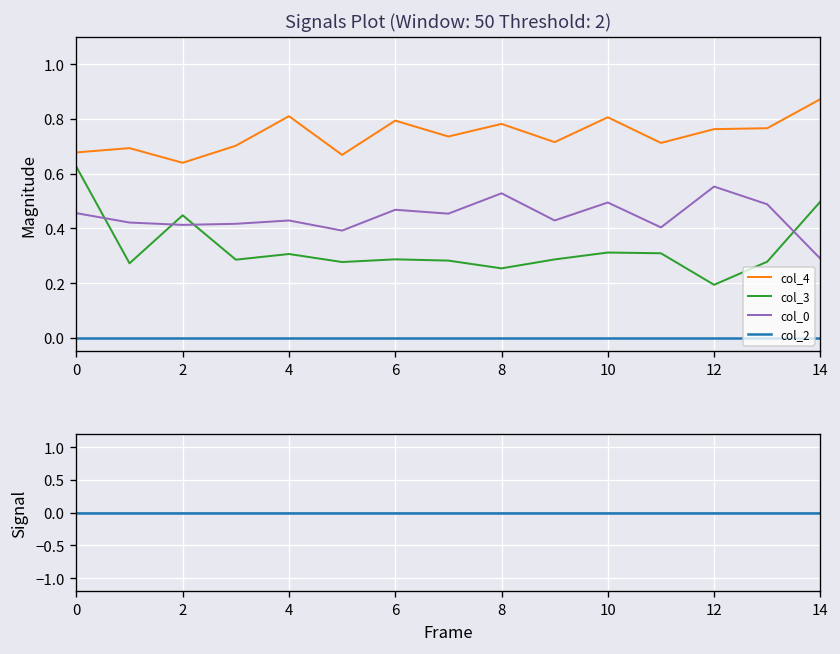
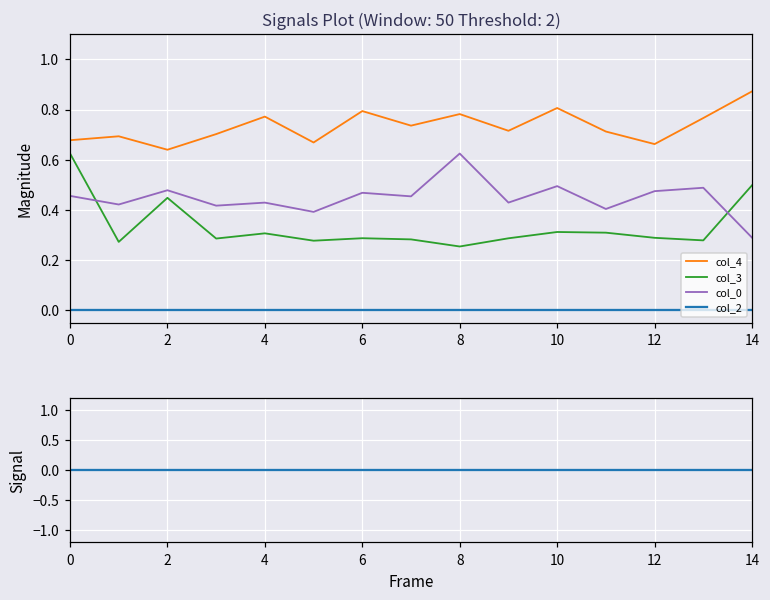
Signals Plot (Window: 50 Threshold: 2), col_0, 2: 0.41 -> 0.48
Signals Plot (Window: 50 Threshold: 2), col_4, 4: 0.81 -> 0.77
Signals Plot (Window: 50 Threshold: 2), col_0, 8: 0.53 -> 0.62
Signals Plot (Window: 50 Threshold: 2), col_4, 12: 0.76 -> 0.66
Signals Plot (Window: 50 Threshold: 2), col_3, 12: 0.19 -> 0.29
Signals Plot (Window: 50 Threshold: 2), col_0, 12: 0.55 -> 0.47
